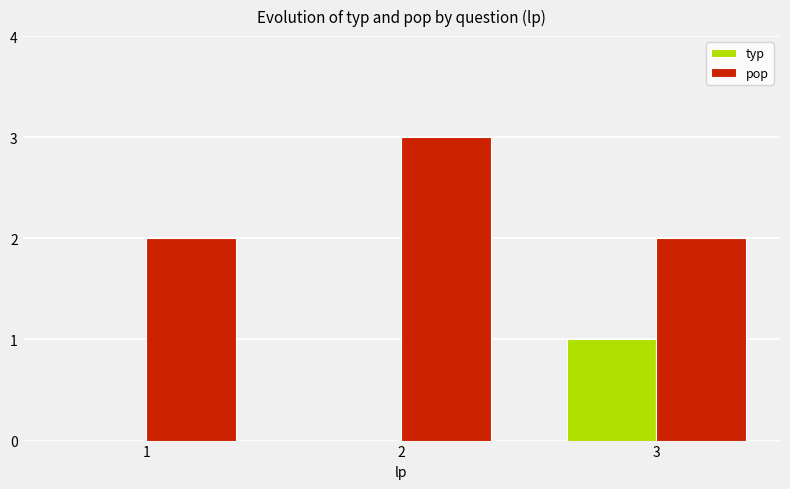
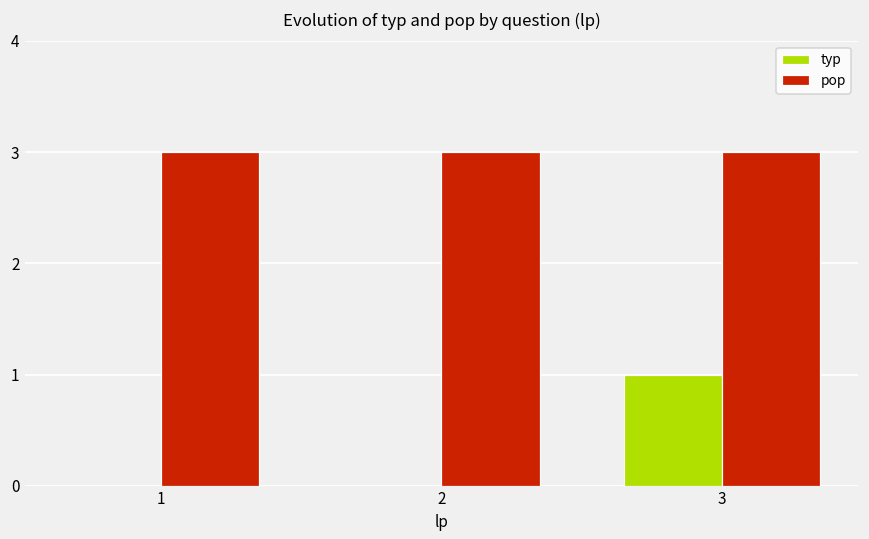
pop, 1: 2 -> 3
pop, 3: 2 -> 3
